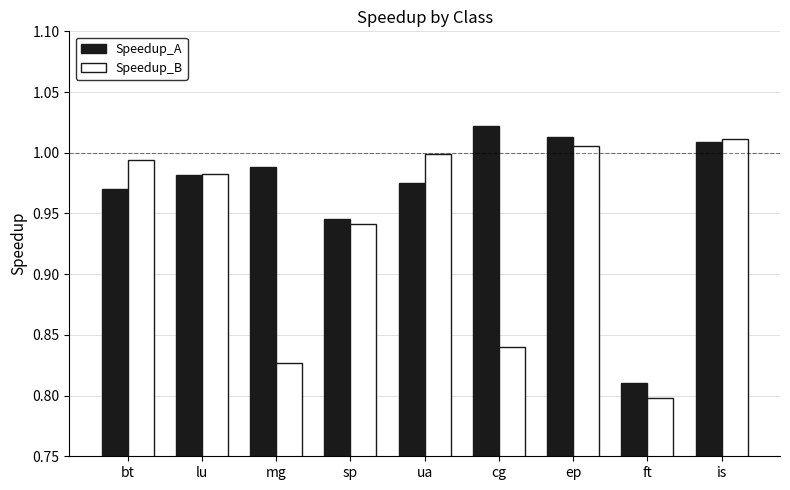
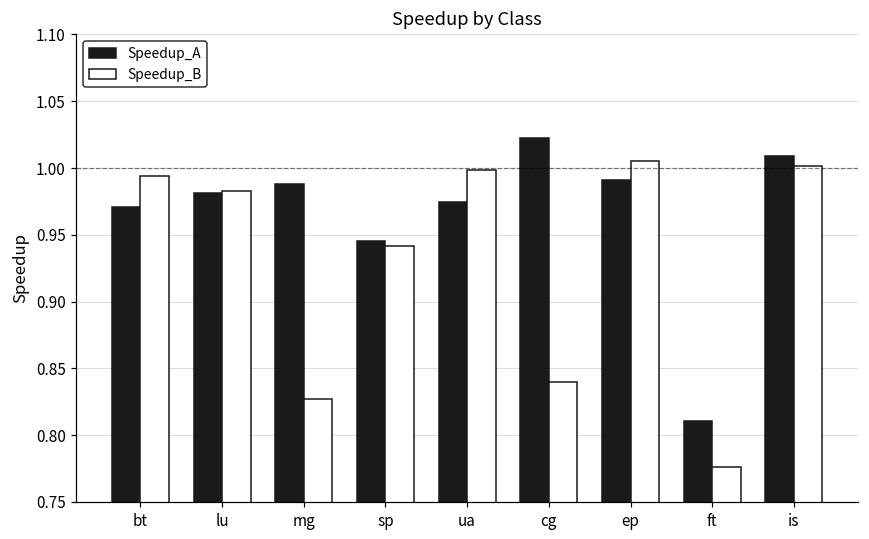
Speedup_A, ep: 1.013 -> 0.991
Speedup_B, ft: 0.798 -> 0.776
Speedup_B, is: 1.011 -> 1.001
